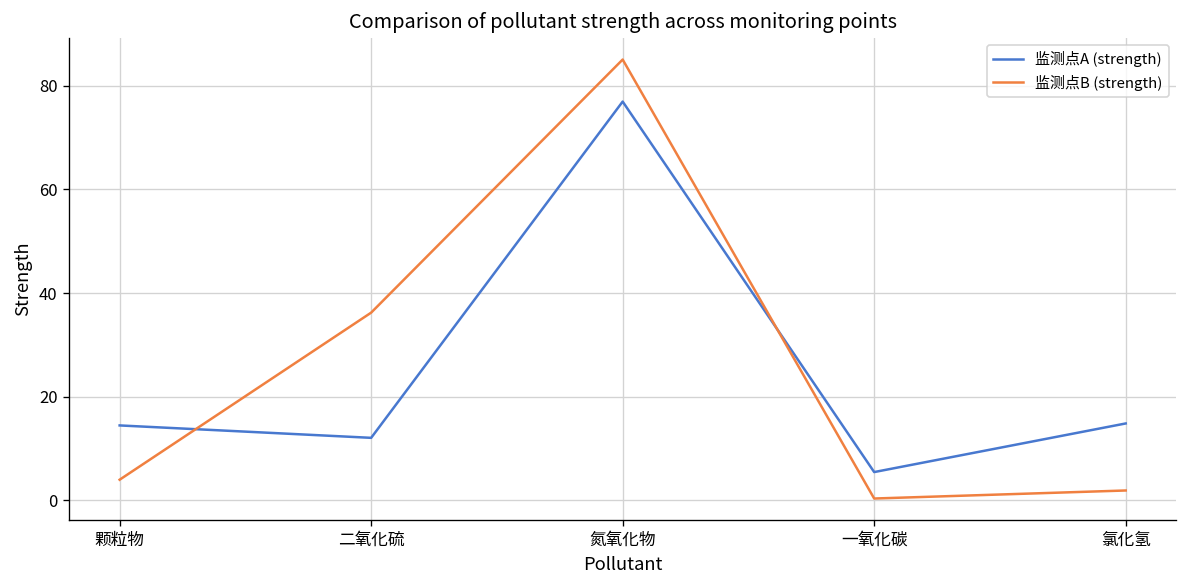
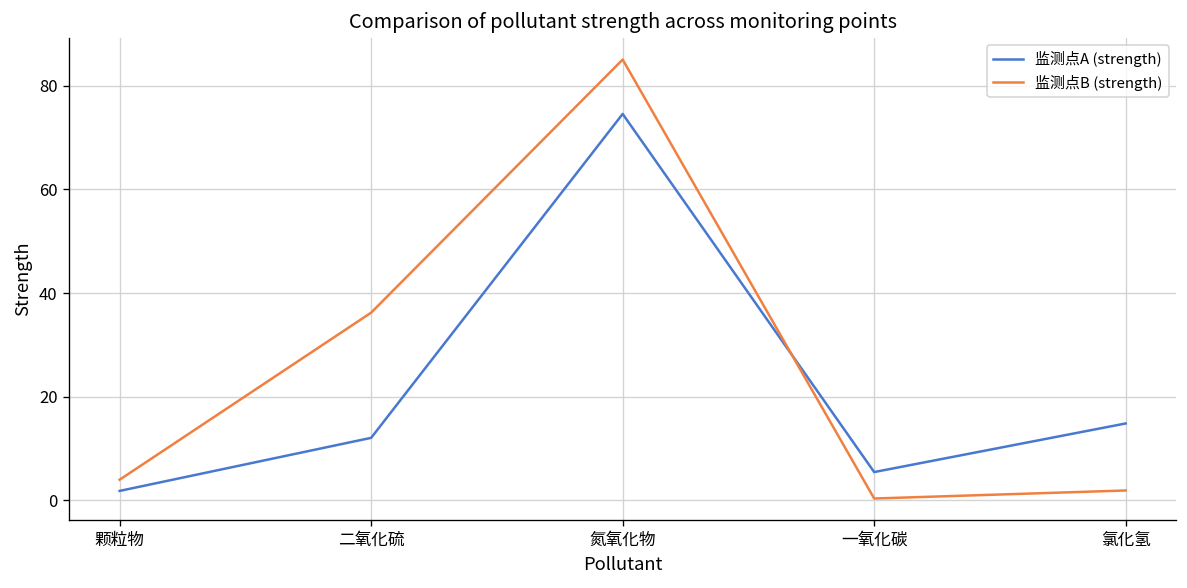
监测点A (strength), 颗粒物: 14 -> 2
监测点A (strength), 氮氧化物: 77 -> 75
